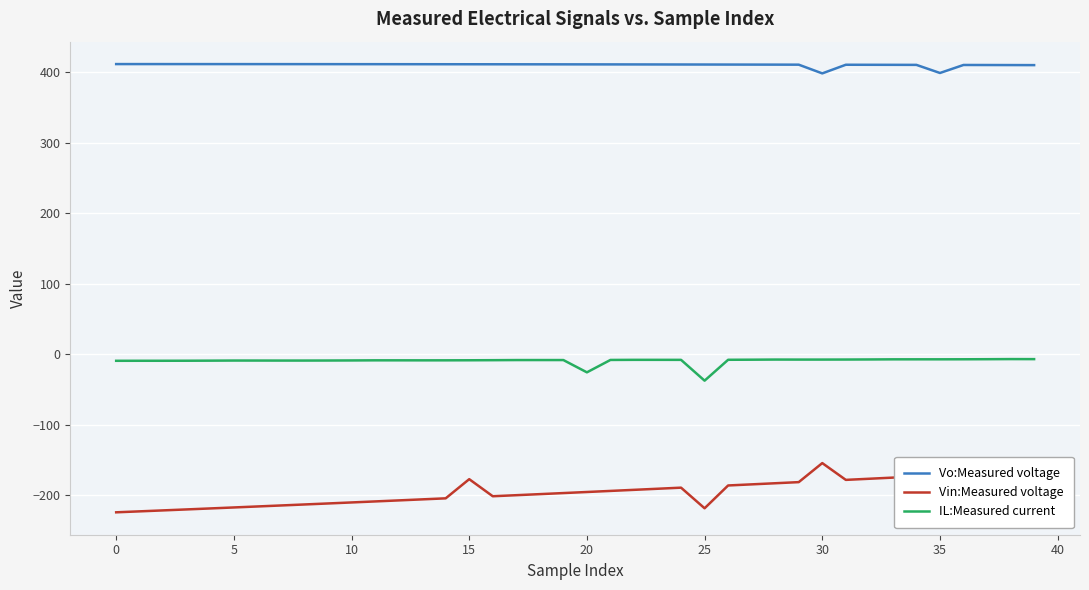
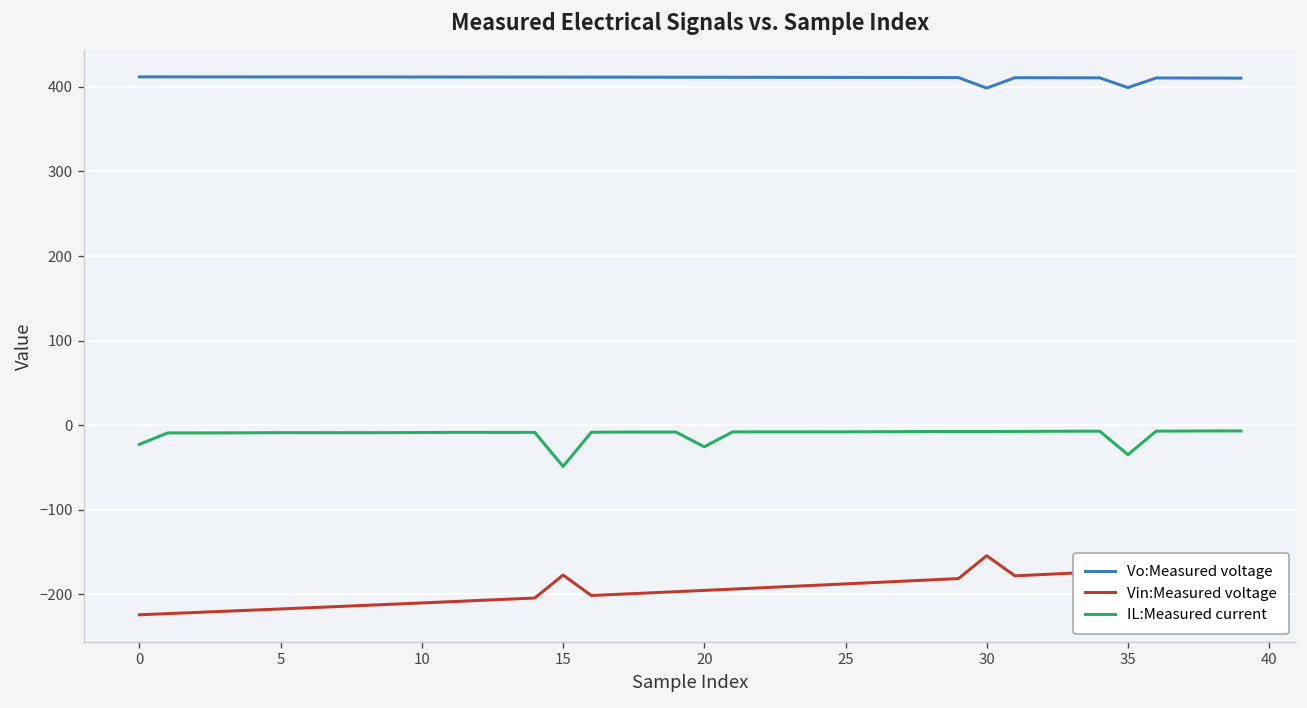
IL:Measured current, 0: -10 -> -20
IL:Measured current, 15: -10 -> -50
Vin:Measured voltage, 25: -220 -> -190
IL:Measured current, 25: -40 -> -10
IL:Measured current, 35: -10 -> -30
